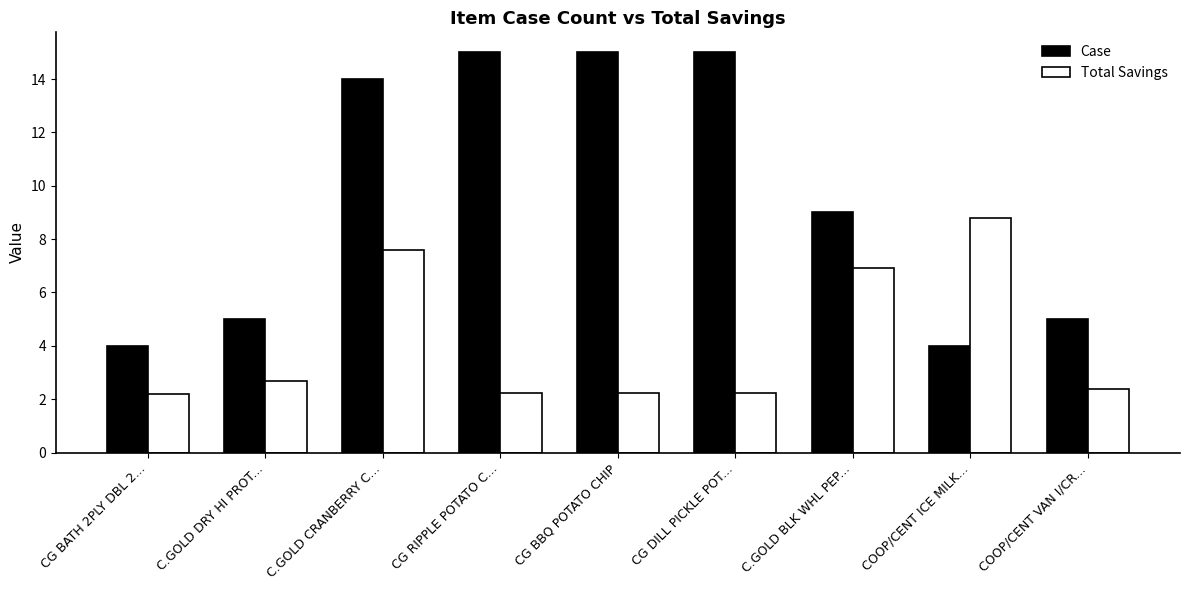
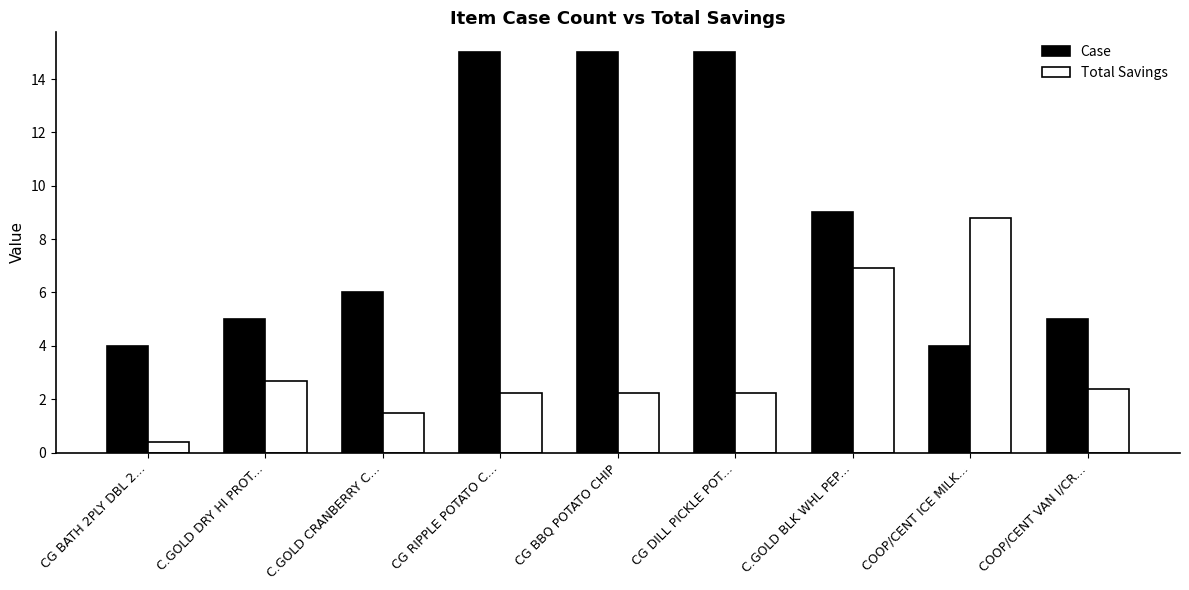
Total Savings, CG BATH 2PLY DBL 2...: 2.2 -> 0.4
Case, C.GOLD CRANBERRY C...: 14 -> 6
Total Savings, C.GOLD CRANBERRY C...: 7.6 -> 1.5
